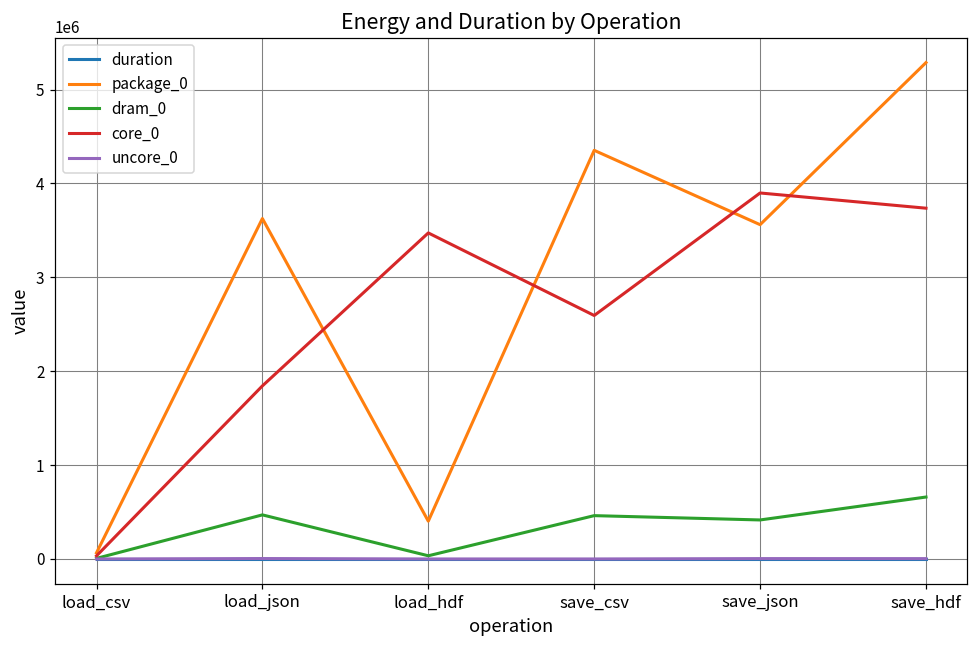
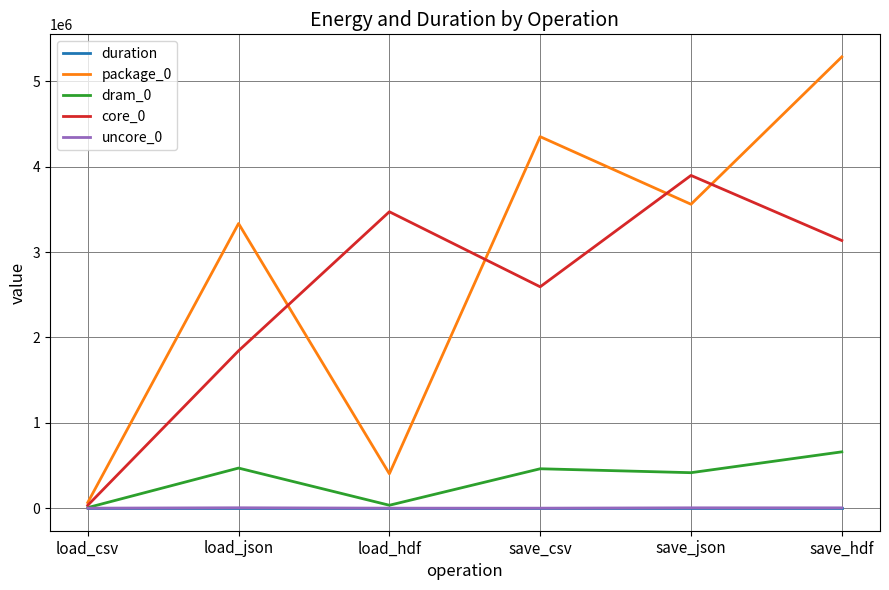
package_0, load_json: 3600000 -> 3300000
core_0, save_hdf: 3700000 -> 3100000
